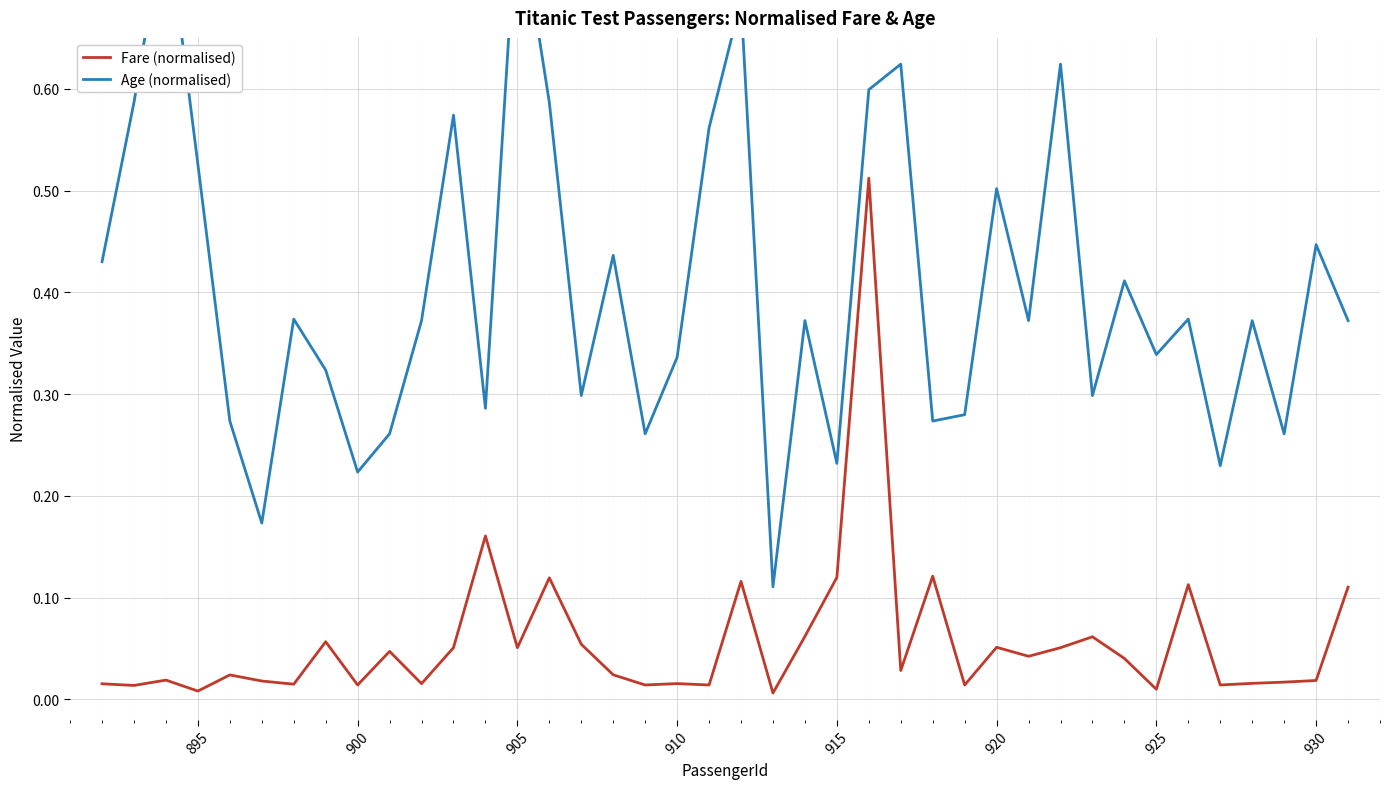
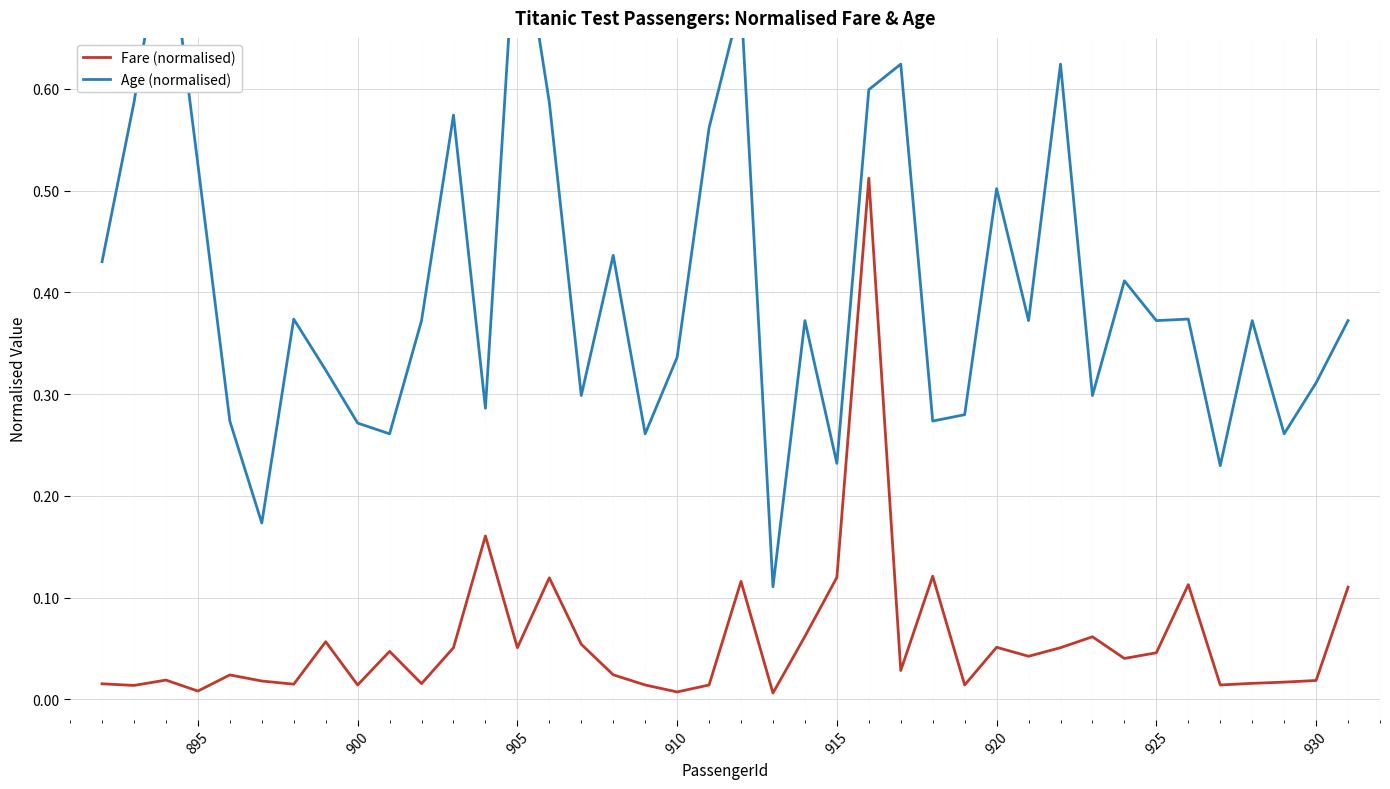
Age (normalised), 900: 0.223 -> 0.271
Fare (normalised), 910: 0.015 -> 0.007
Fare (normalised), 925: 0.010 -> 0.046
Age (normalised), 925: 0.339 -> 0.372
Age (normalised), 930: 0.447 -> 0.311
